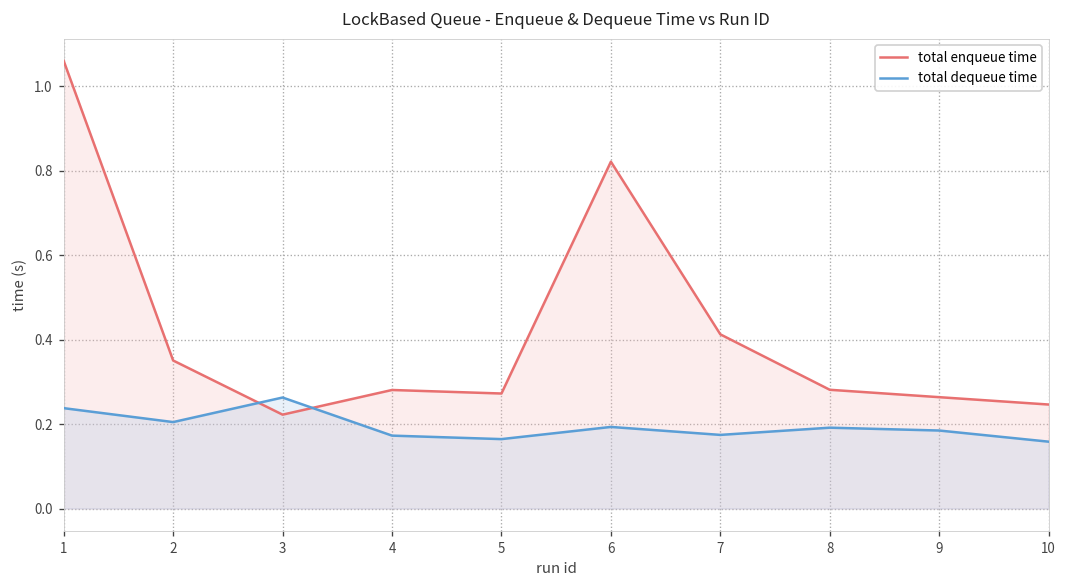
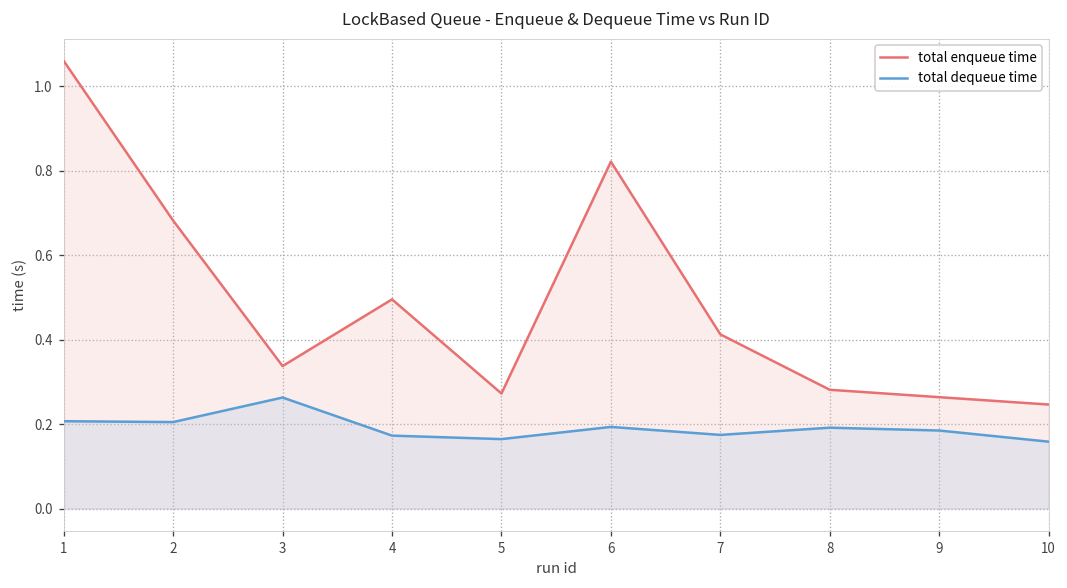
total dequeue time, 1: 0.24 -> 0.21
total enqueue time, 2: 0.35 -> 0.68
total enqueue time, 3: 0.22 -> 0.34
total enqueue time, 4: 0.28 -> 0.50
